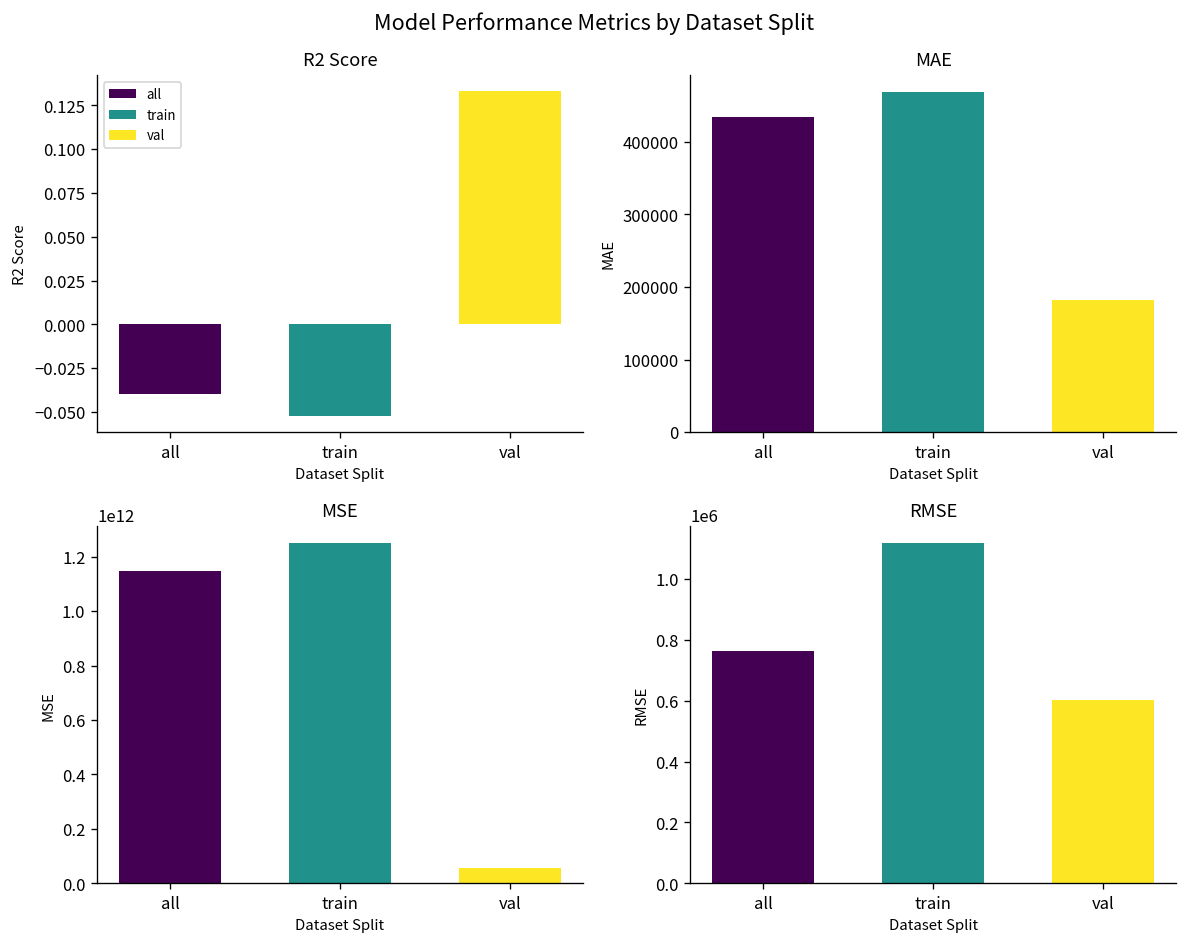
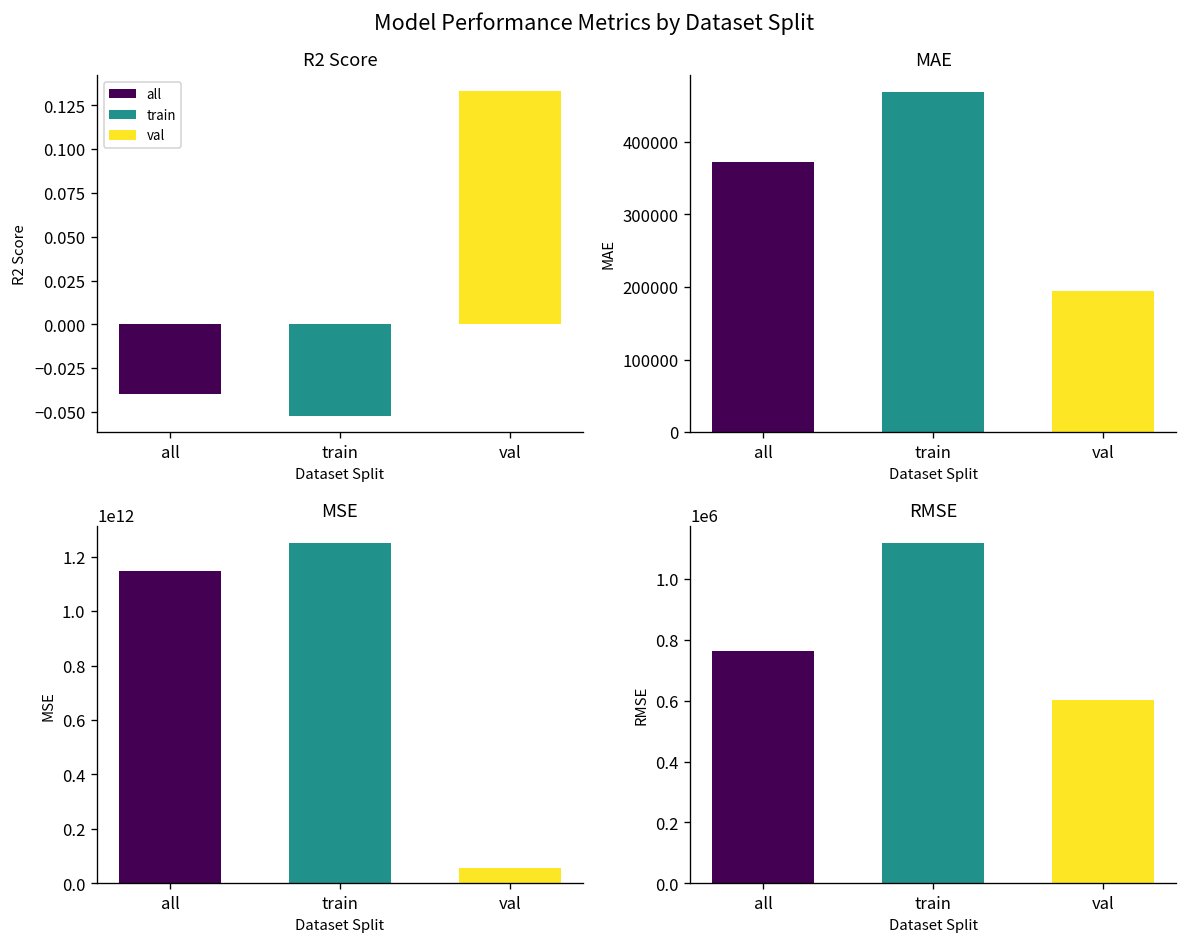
MAE, all: 430000 -> 370000
MAE, val: 180000 -> 190000
